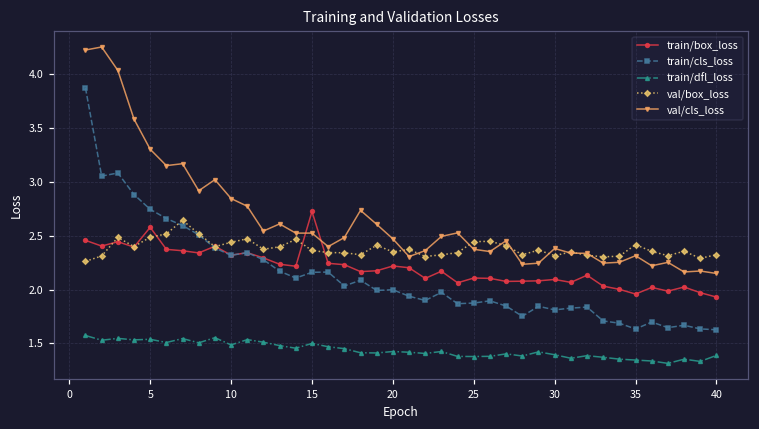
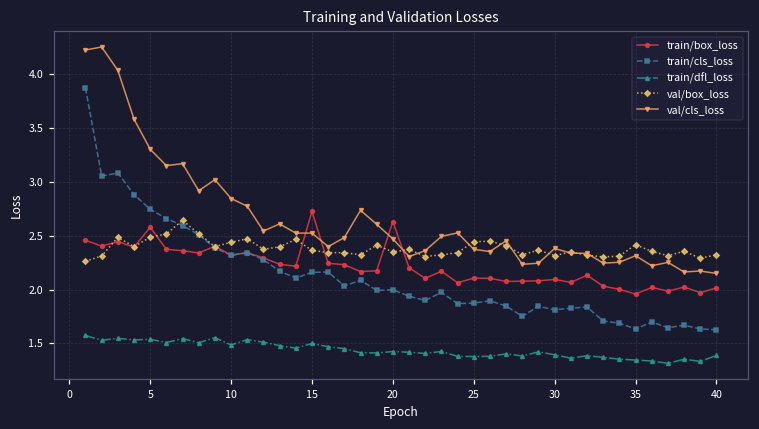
train/box_loss, 20: 2.2 -> 2.6
train/box_loss, 40: 1.9 -> 2.0
